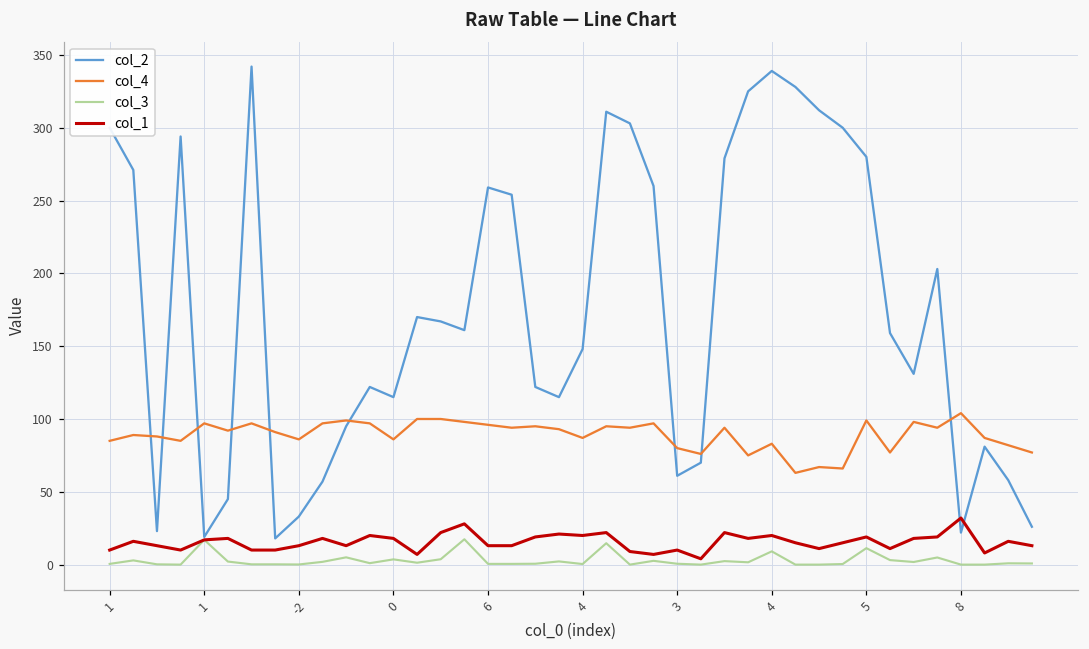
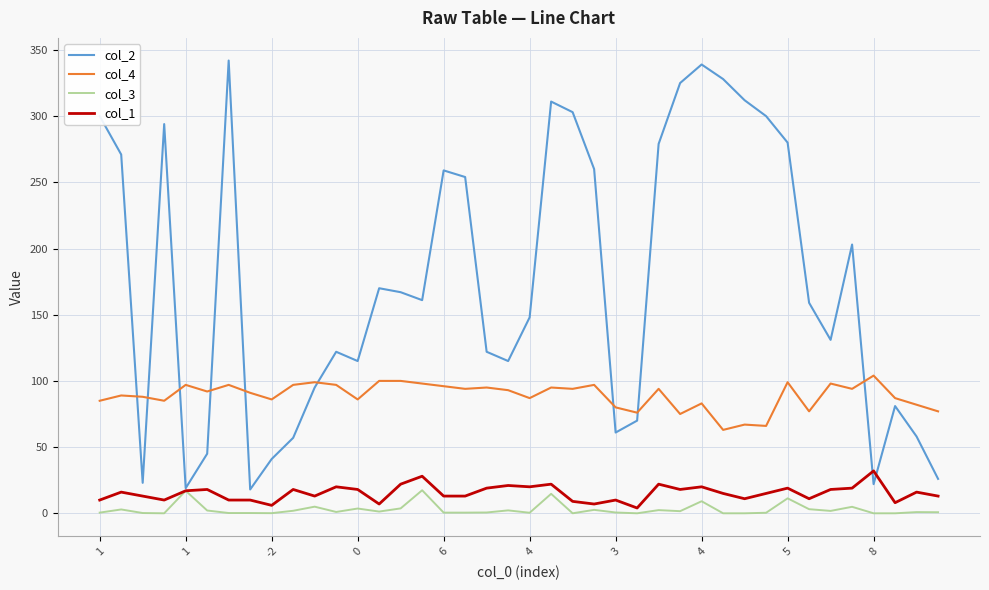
col_2, -2: 33 -> 41
col_1, -2: 13 -> 6
